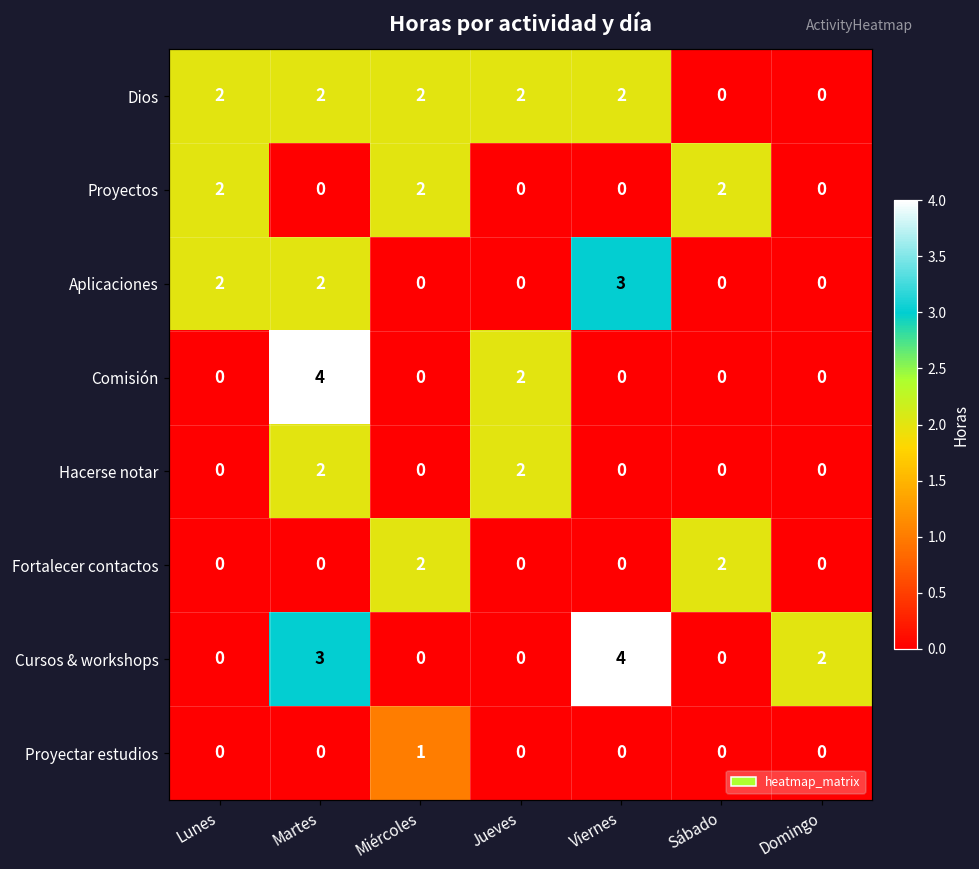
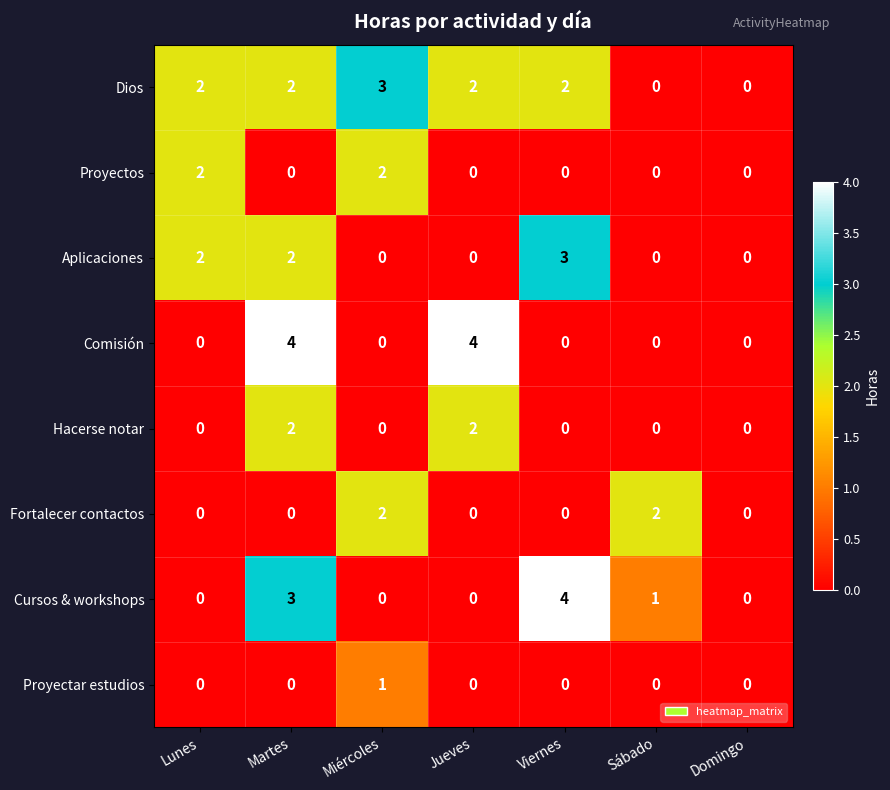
Dios, Miércoles: 2 -> 3
Proyectos, Sábado: 2 -> 0
Comisión, Jueves: 2 -> 4
Cursos & workshops, Sábado: 0 -> 1
Cursos & workshops, Domingo: 2 -> 0
